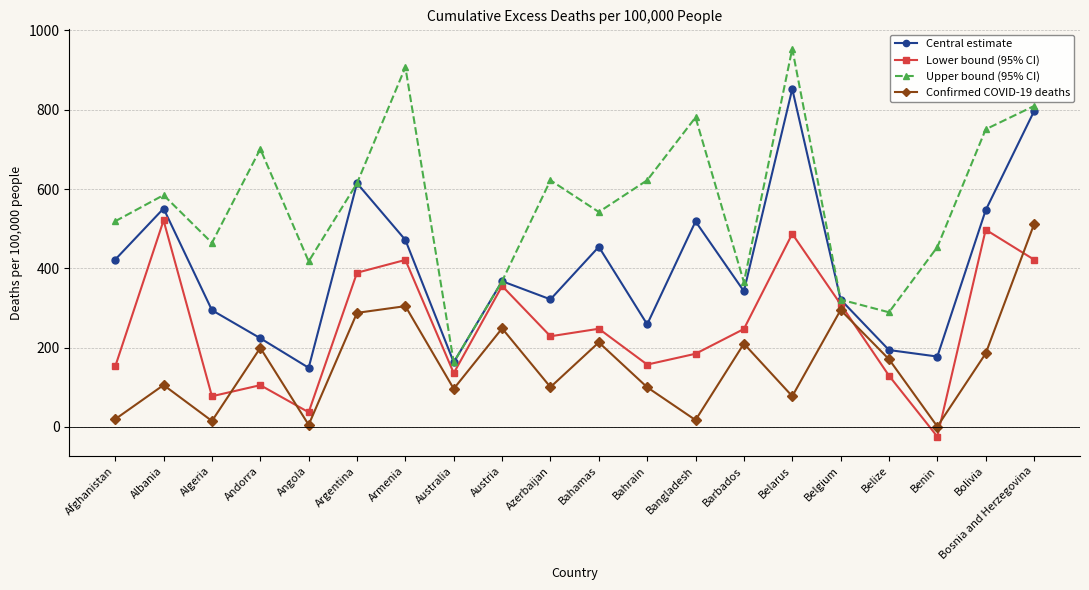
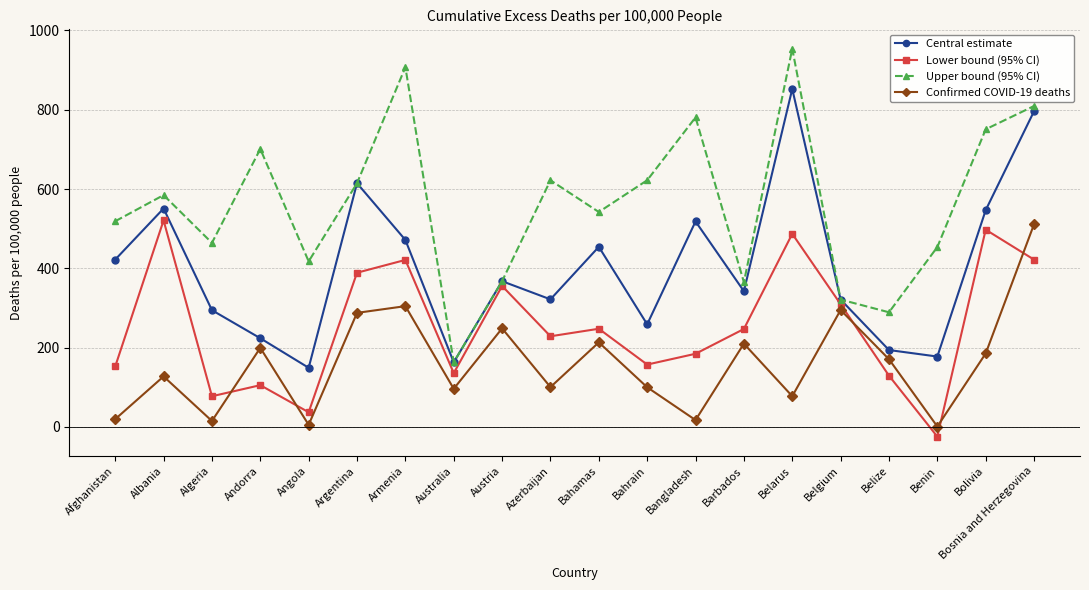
Confirmed COVID-19 deaths, Albania: 110 -> 130
